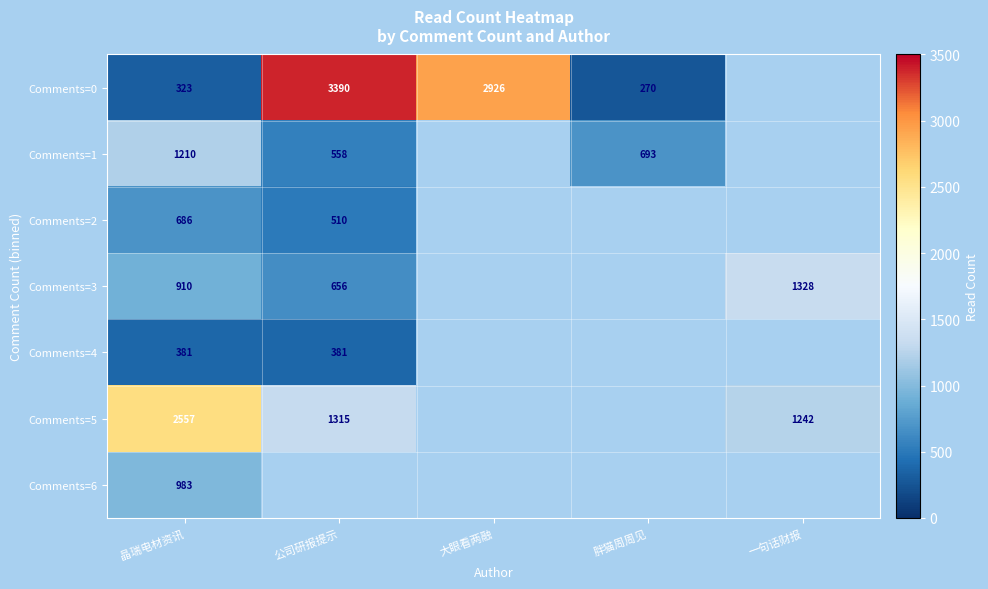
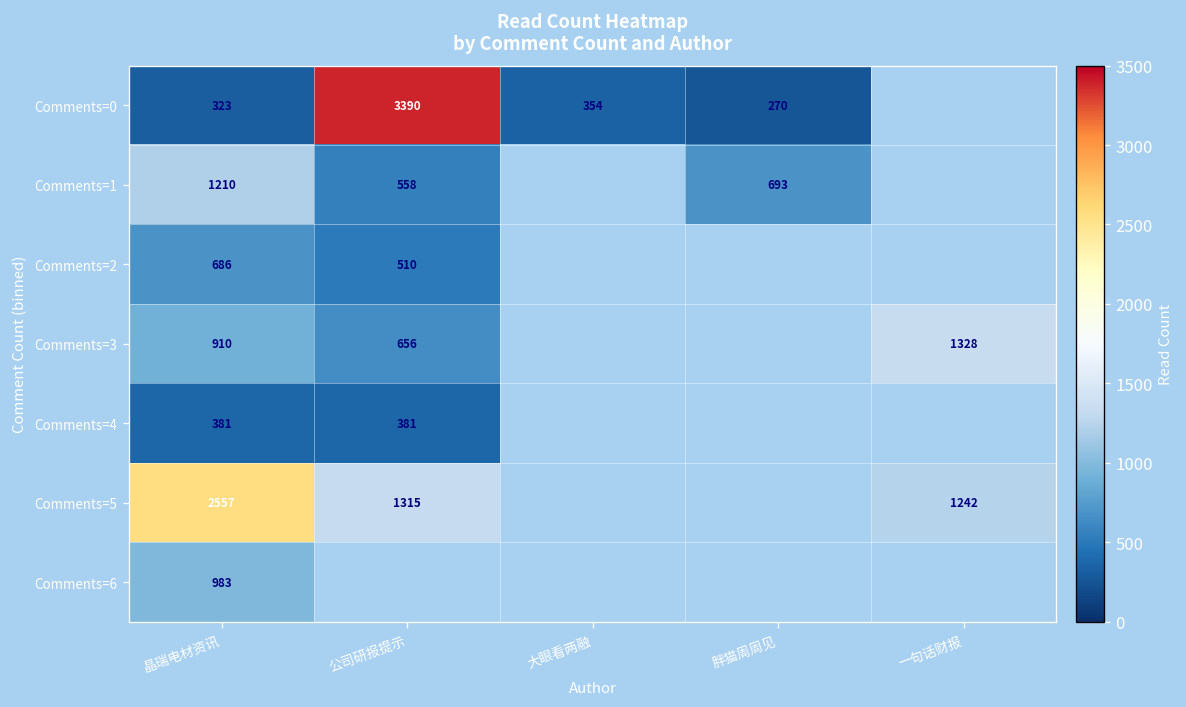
Comments=0, 大眼看两融: 2926 -> 354
